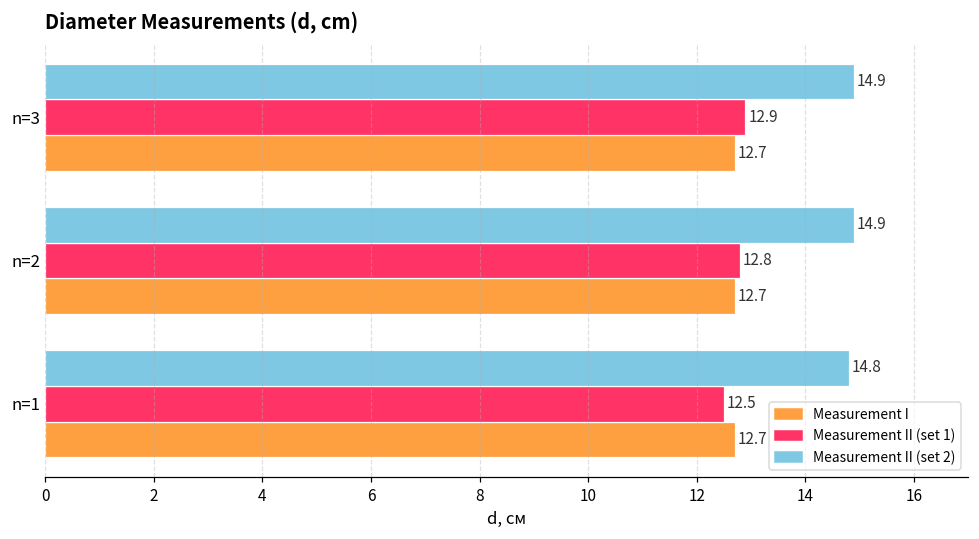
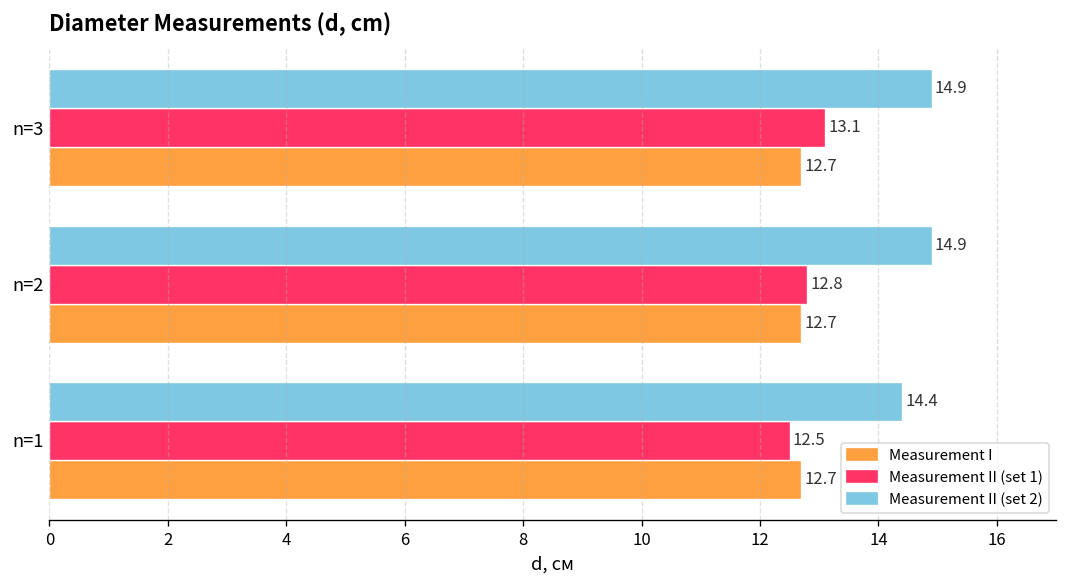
Measurement II (set 1), n=3: 12.9 -> 13.1
Measurement II (set 2), n=1: 14.8 -> 14.4
